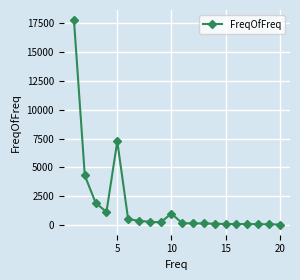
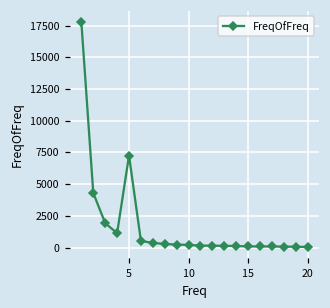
10: 1000 -> 200
